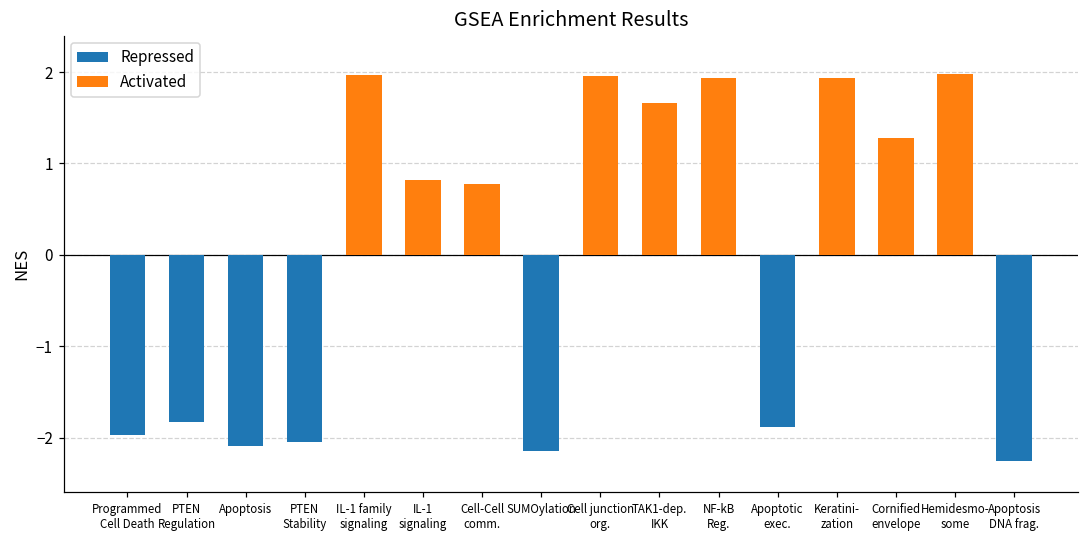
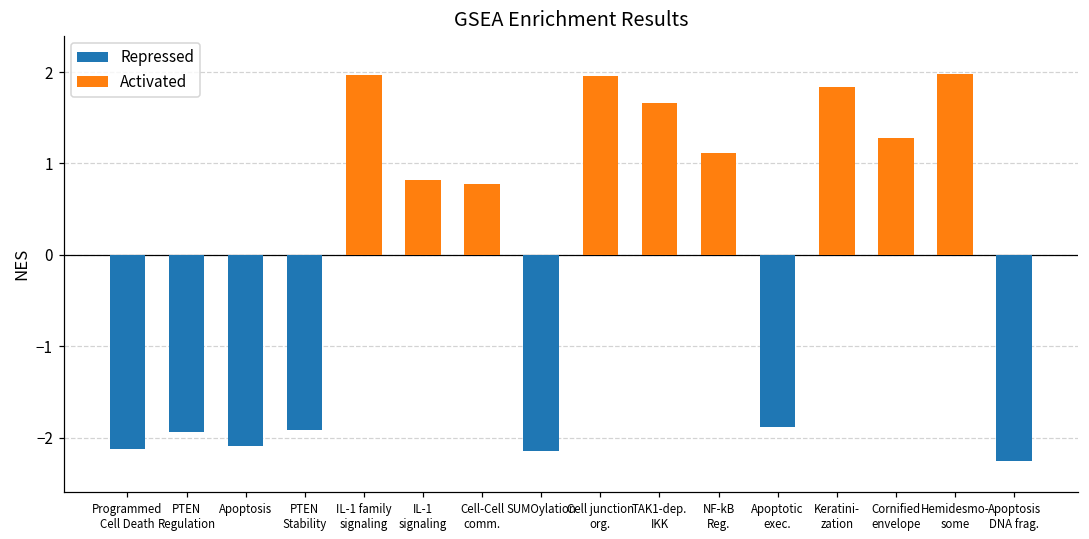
Repressed, Programmed Cell Death: -2.0 -> -2.1
Repressed, PTEN Regulation: -1.8 -> -1.9
Repressed, PTEN Stability: -2.1 -> -1.9
Activated, NF-kB Reg.: 1.9 -> 1.1
Activated, Keratini- zation: 1.9 -> 1.8
